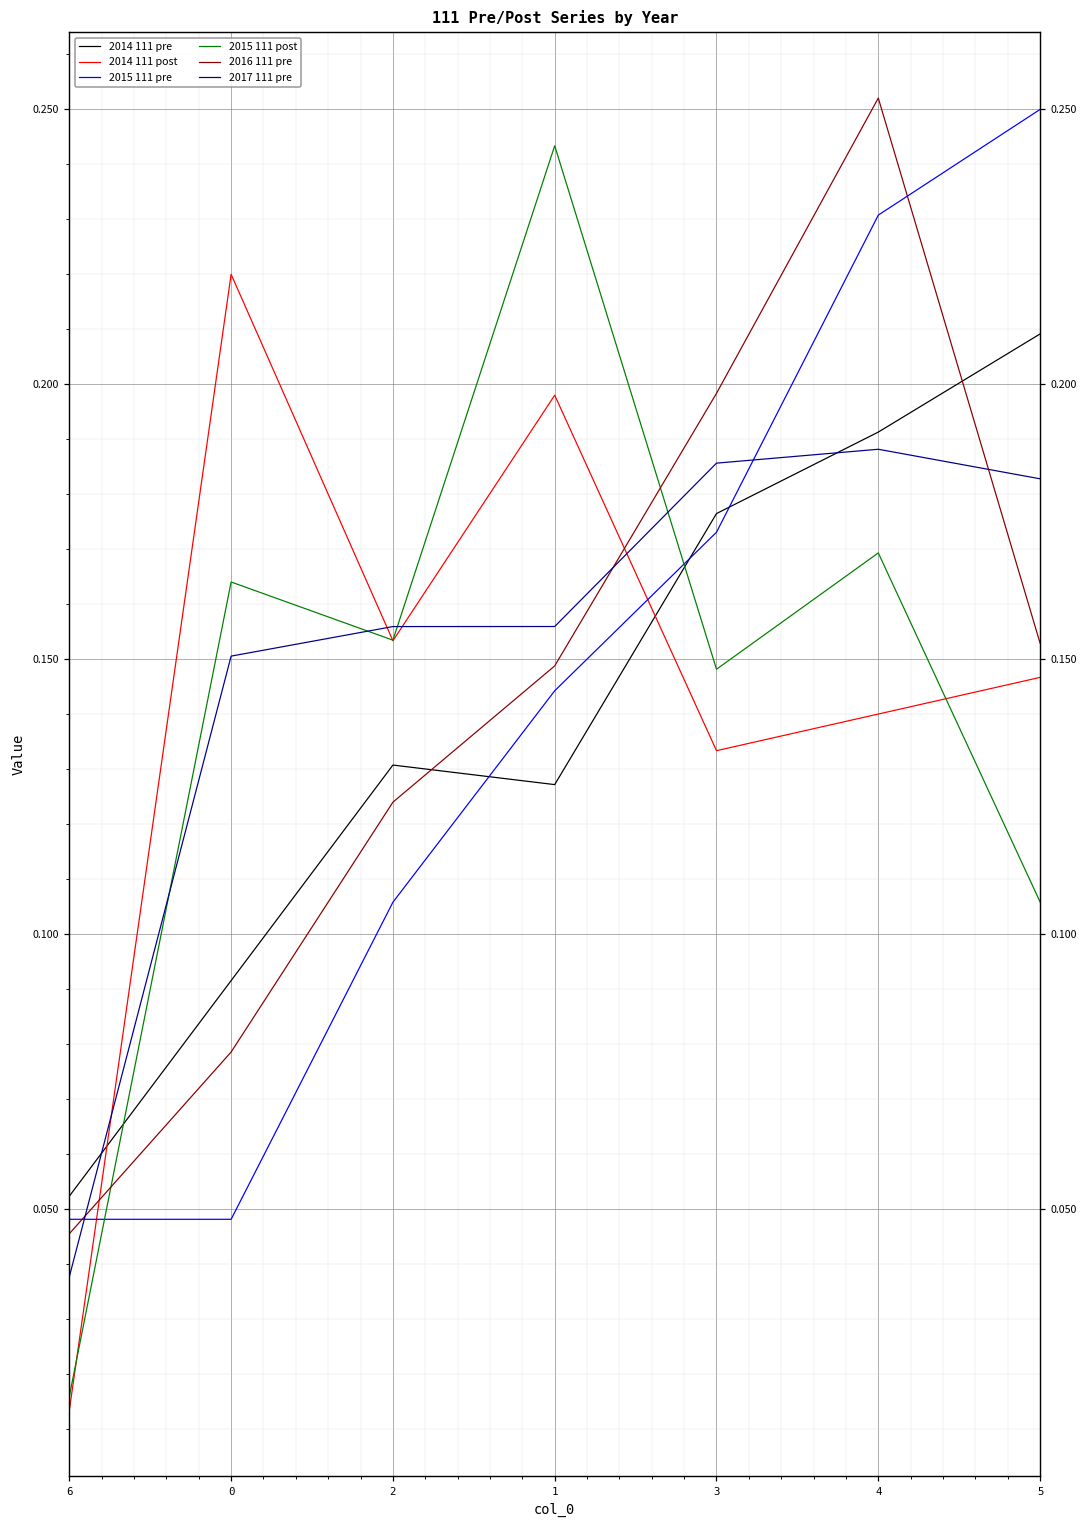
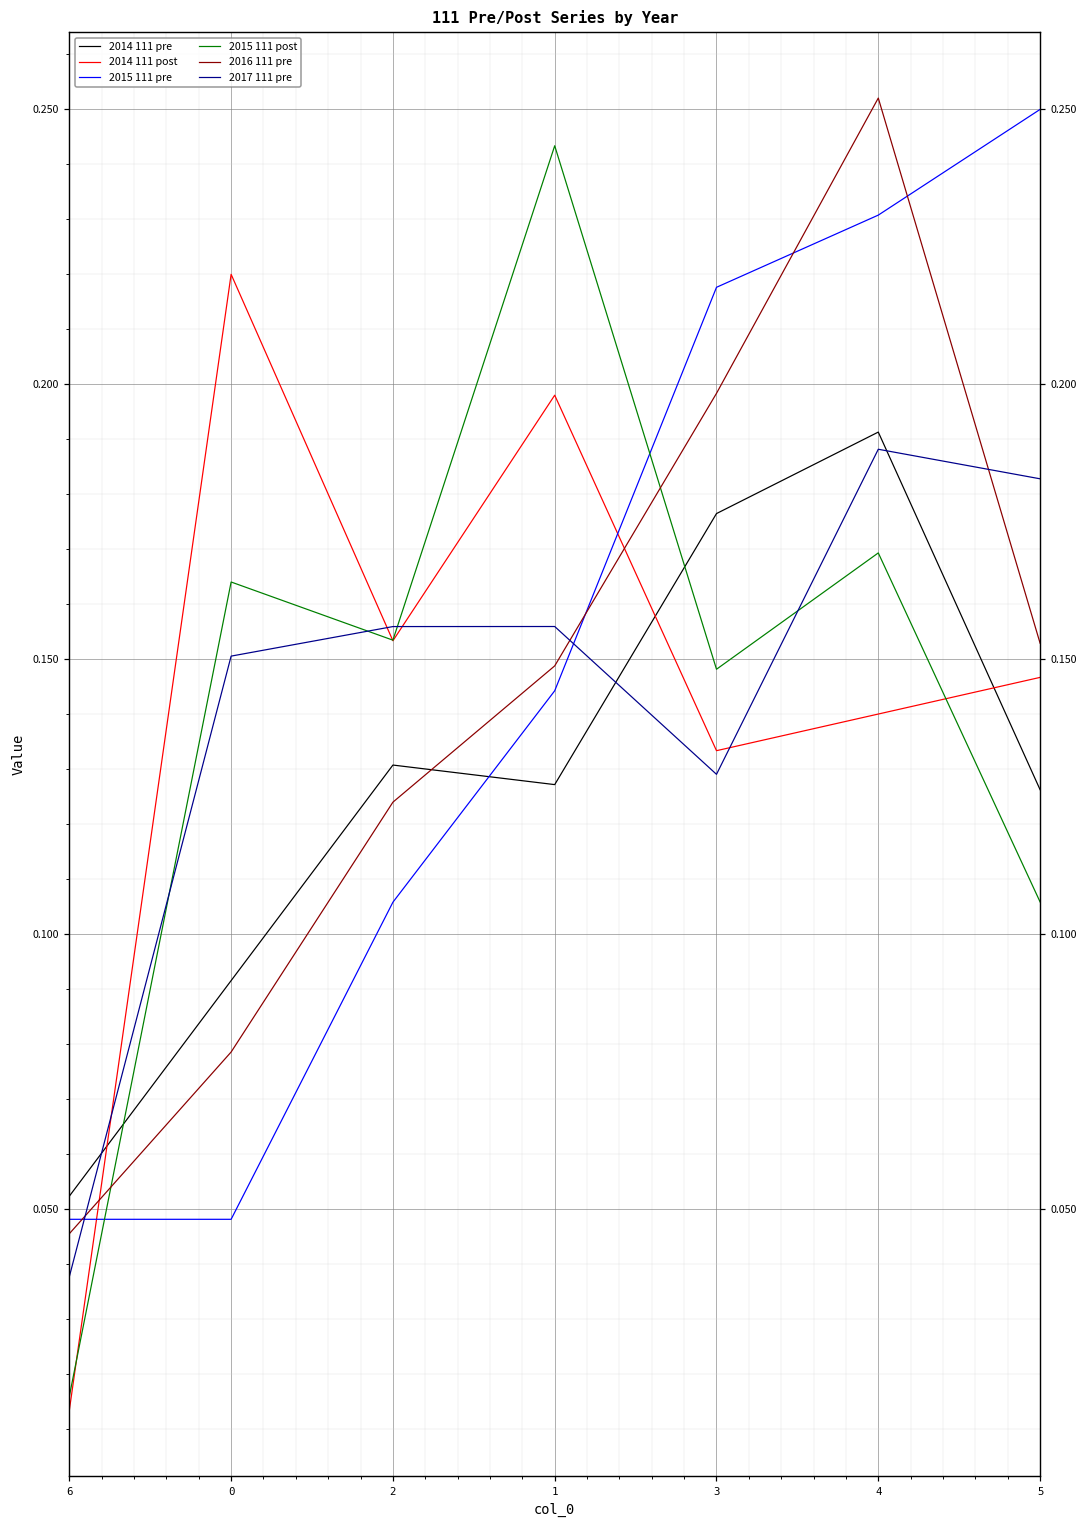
2015 111 pre, 3: 0.173 -> 0.218
2017 111 pre, 3: 0.186 -> 0.129
2014 111 pre, 5: 0.209 -> 0.126
